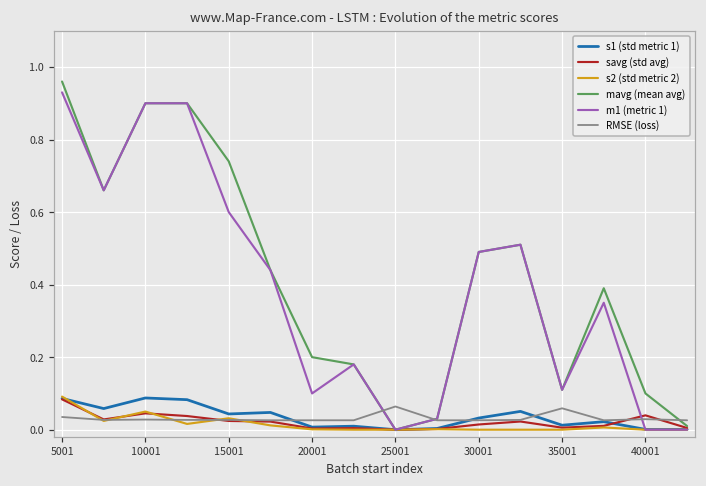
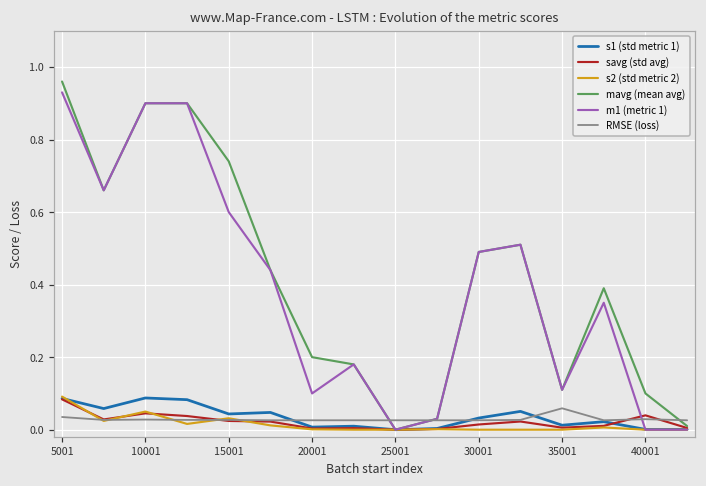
RMSE (loss), 25001: 0.06 -> 0.03
